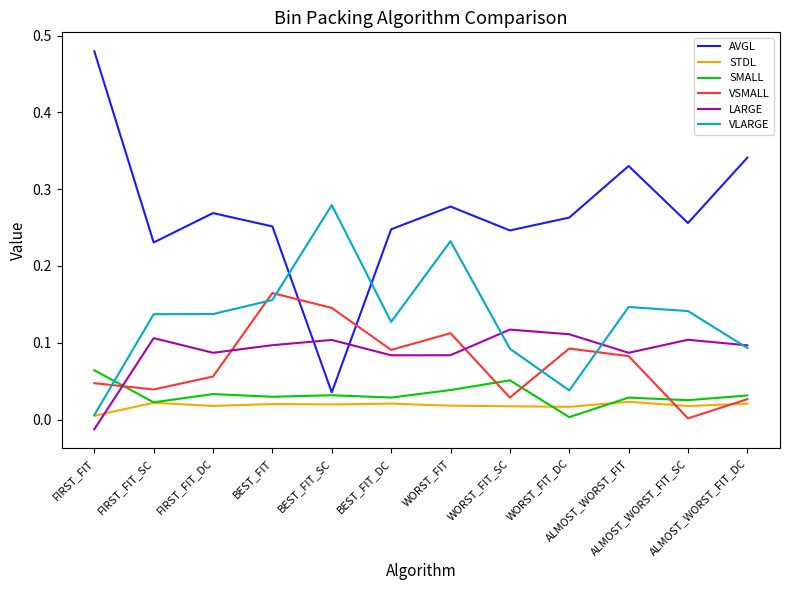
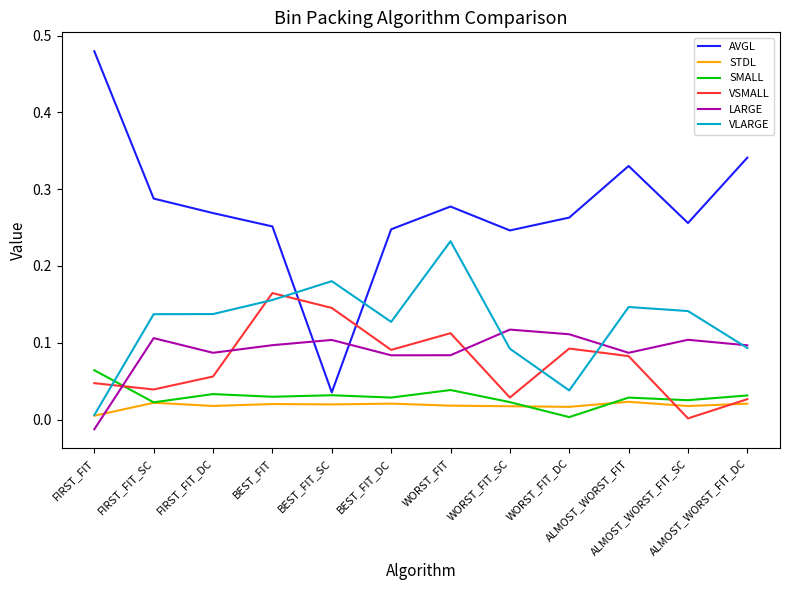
AVGL, FIRST_FIT_SC: 0.23 -> 0.29
VLARGE, BEST_FIT_SC: 0.28 -> 0.18
SMALL, WORST_FIT_SC: 0.05 -> 0.02
